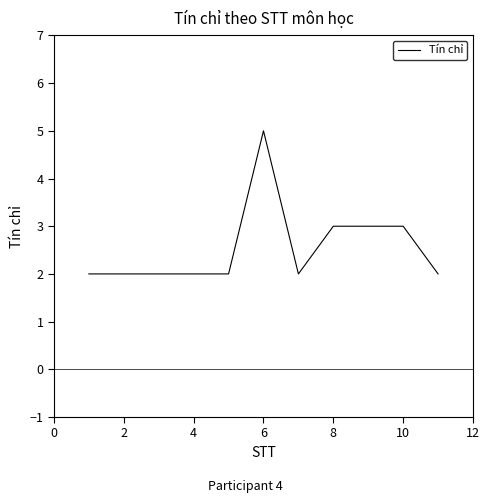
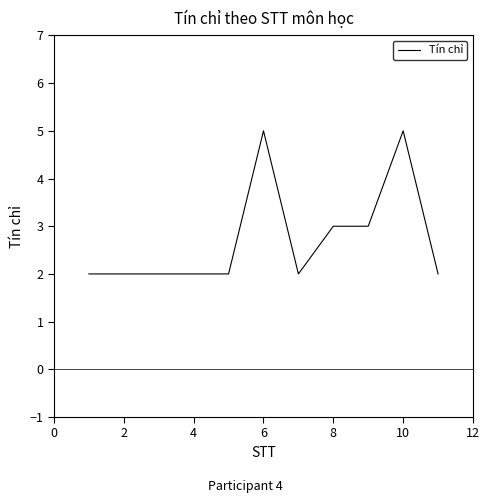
10: 3 -> 5
